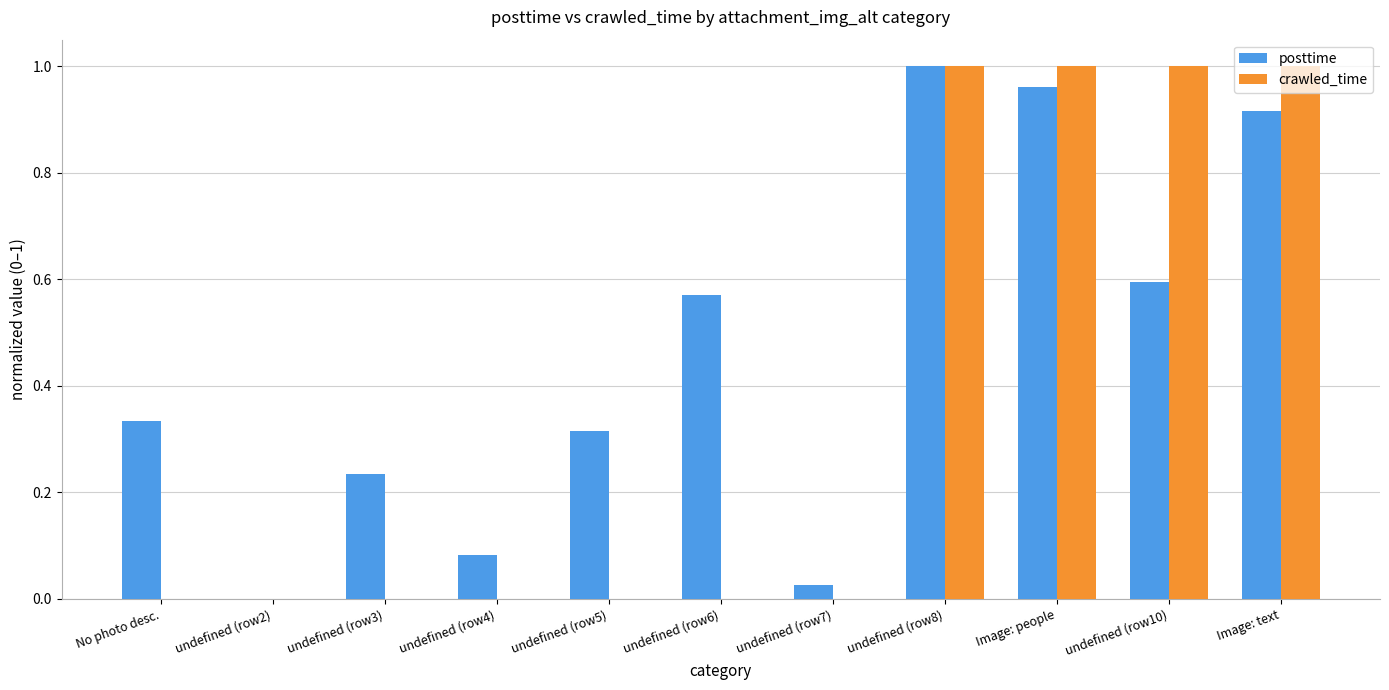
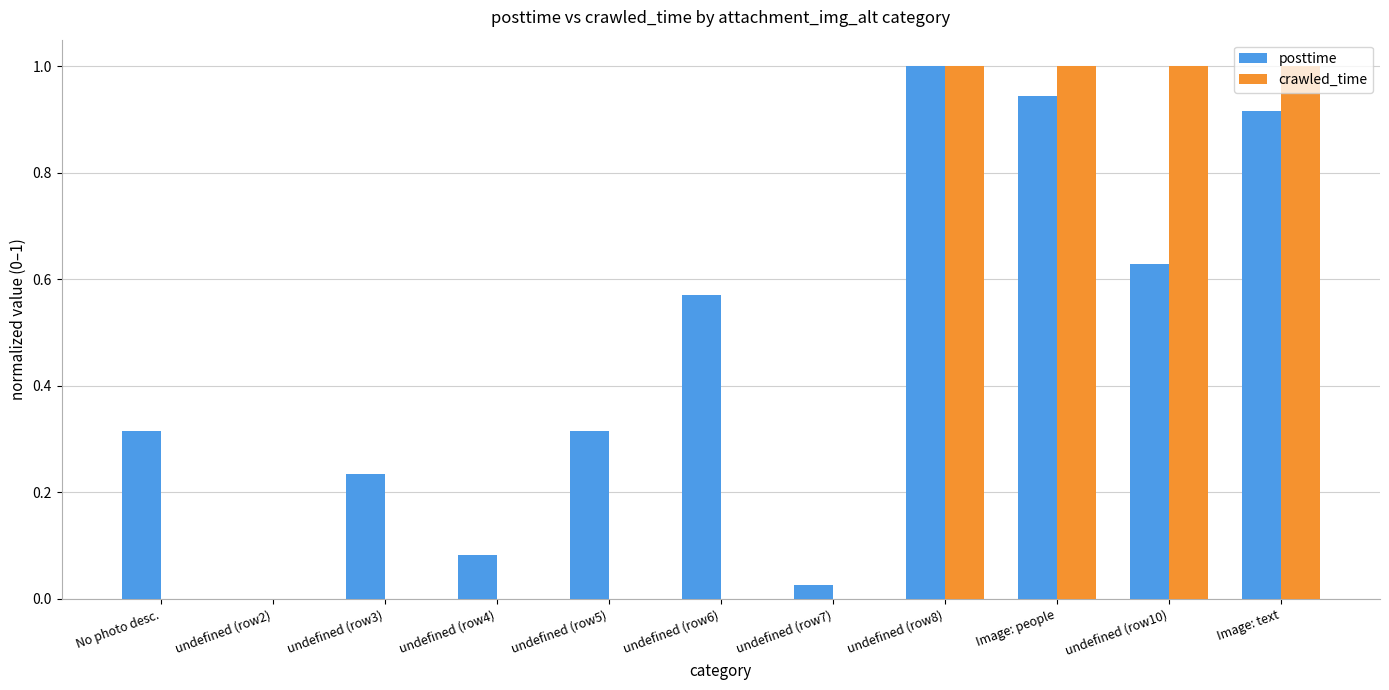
posttime, No photo desc.: 0.33 -> 0.31
posttime, Image: people: 0.96 -> 0.94
posttime, undefined (row10): 0.60 -> 0.63
